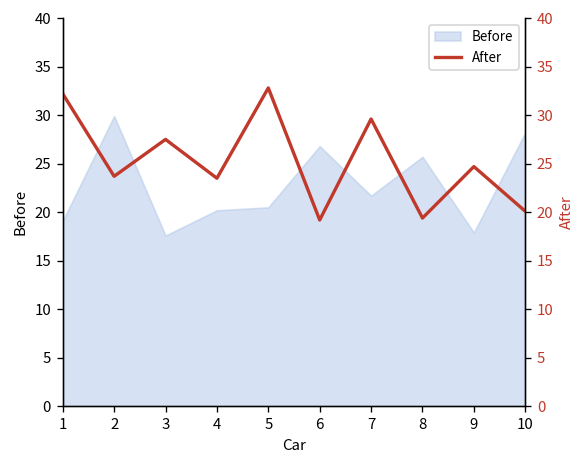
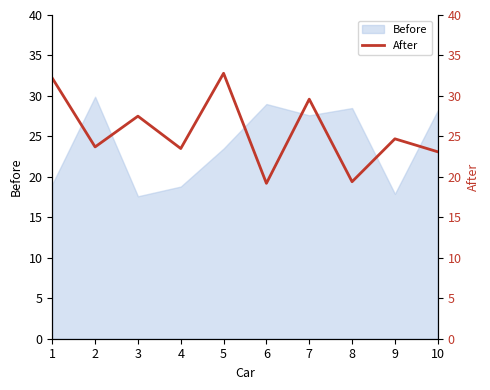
Before, 4: 20 -> 19
Before, 5: 21 -> 24
Before, 6: 27 -> 29
Before, 7: 22 -> 28
Before, 8: 26 -> 29
After, 10: 20 -> 23
